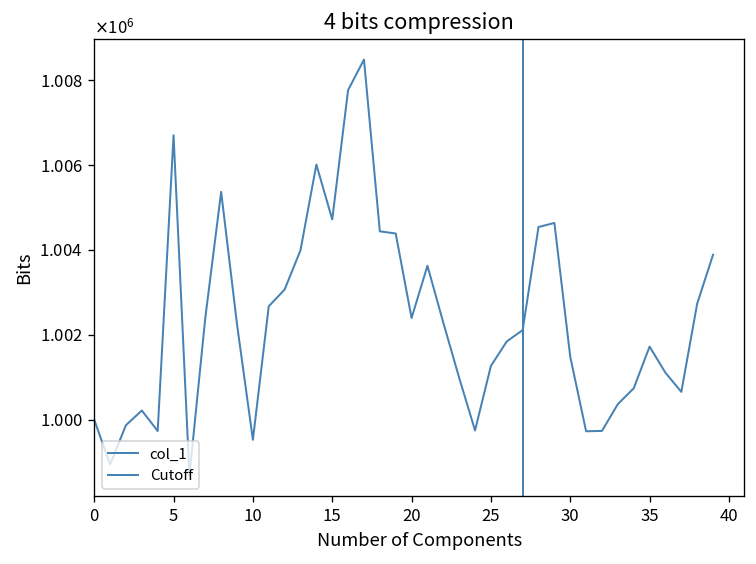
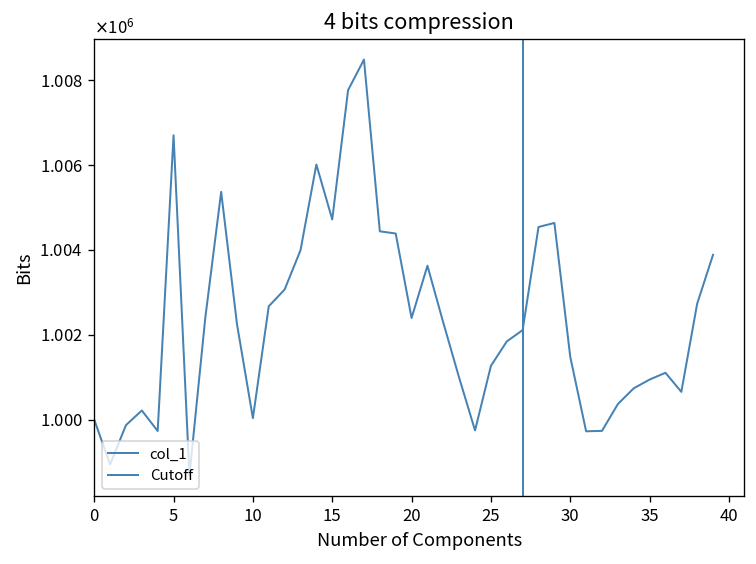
10: 999500 -> 1000000
35: 1001700 -> 1000900
